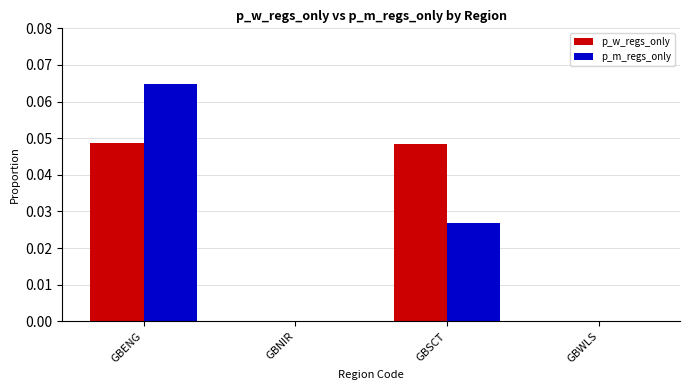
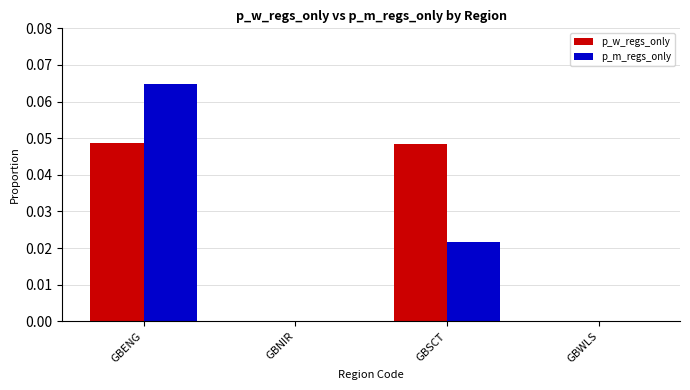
p_m_regs_only, GBSCT: 0.027 -> 0.022
